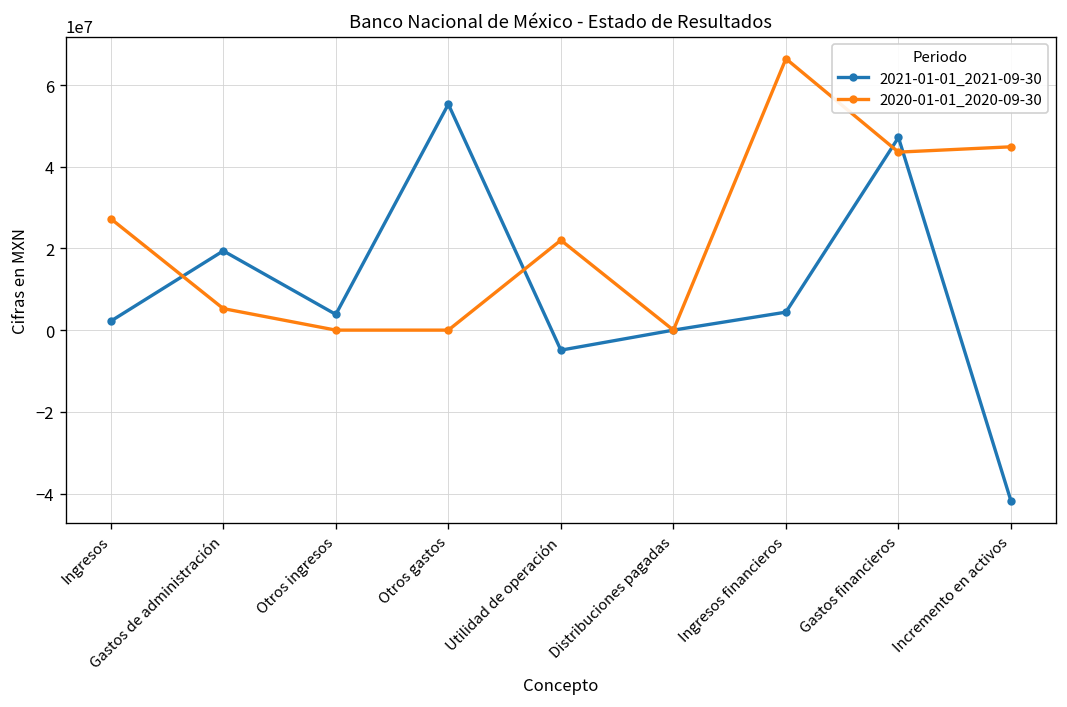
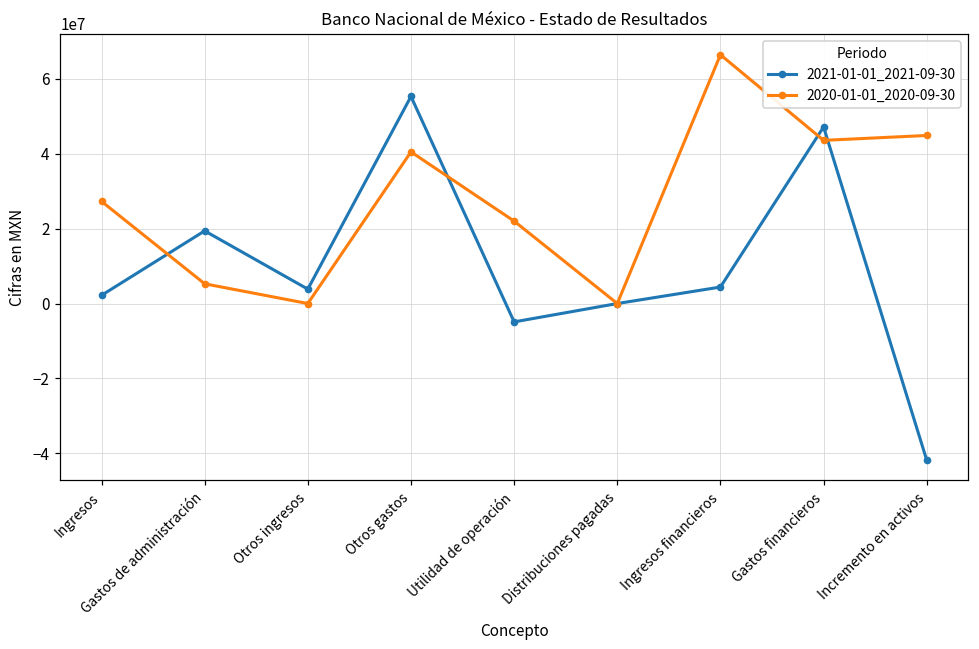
2020-01-01_2020-09-30, Otros gastos: 0 -> 41000000
